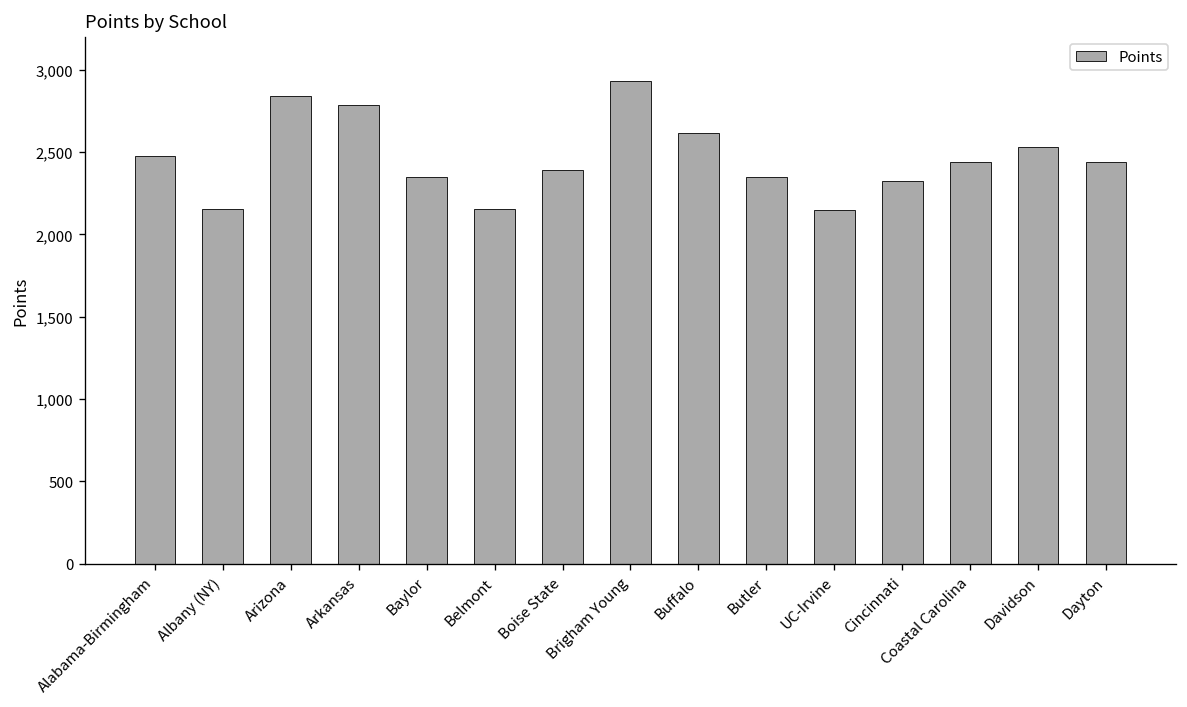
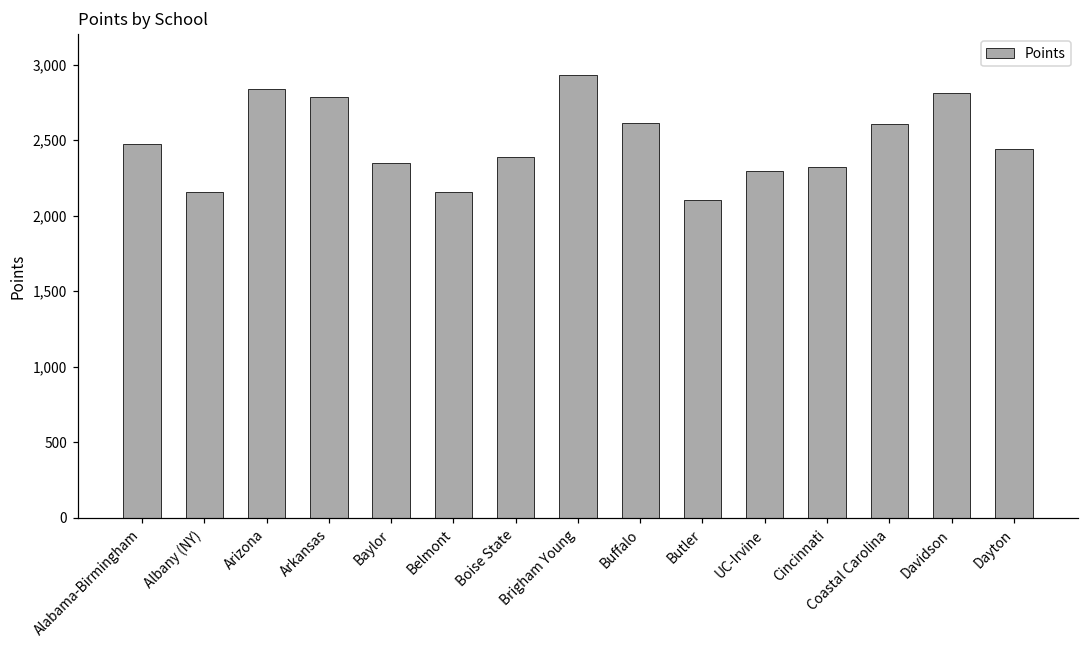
Butler: 2,350 -> 2,110
UC-Irvine: 2,150 -> 2,300
Coastal Carolina: 2,440 -> 2,600
Davidson: 2,530 -> 2,810
